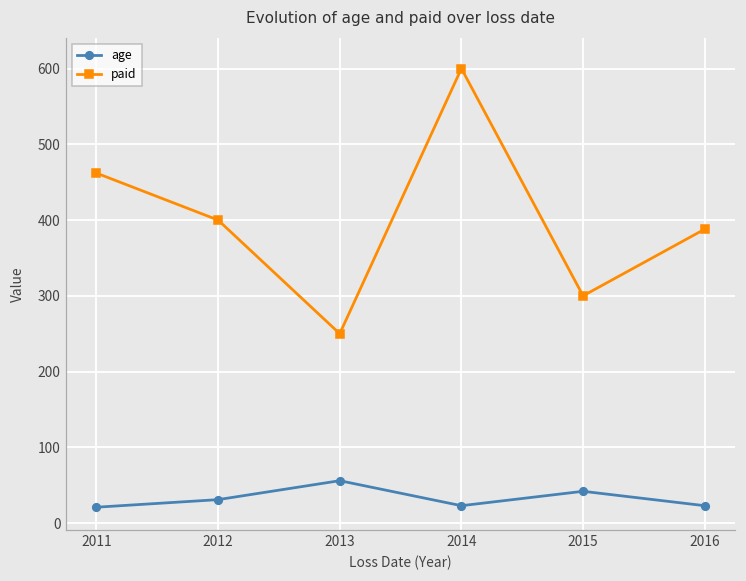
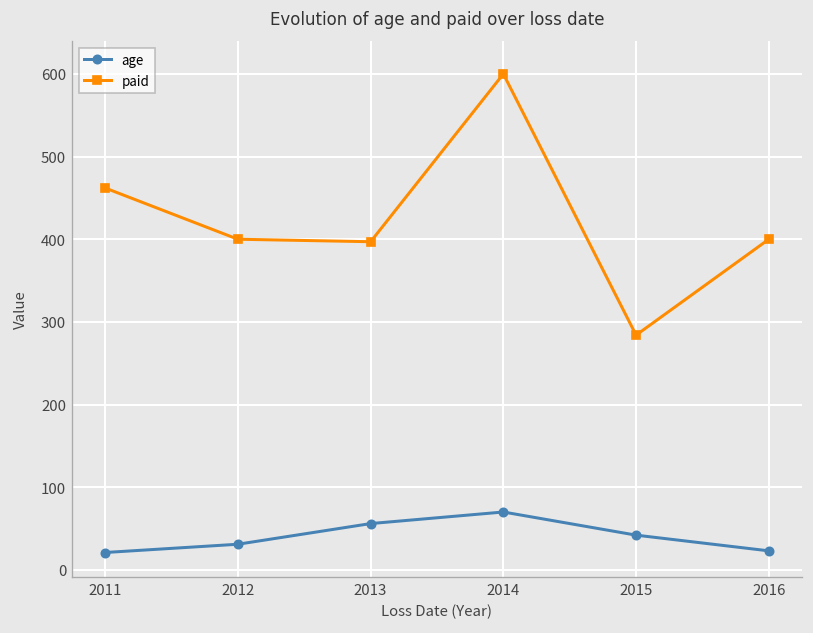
paid, 2013: 250 -> 400
age, 2014: 20 -> 70
paid, 2015: 300 -> 280
paid, 2016: 390 -> 400
